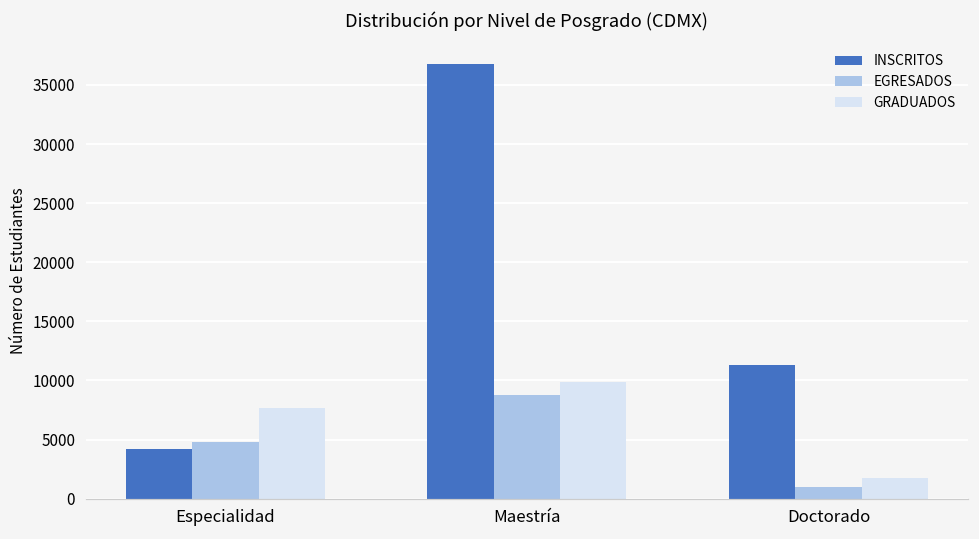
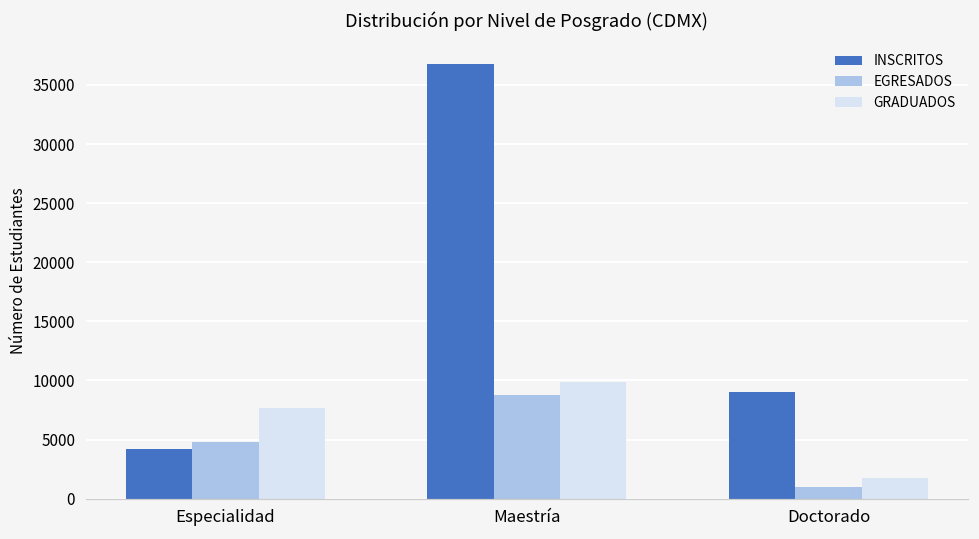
INSCRITOS, Doctorado: 11300 -> 9000
